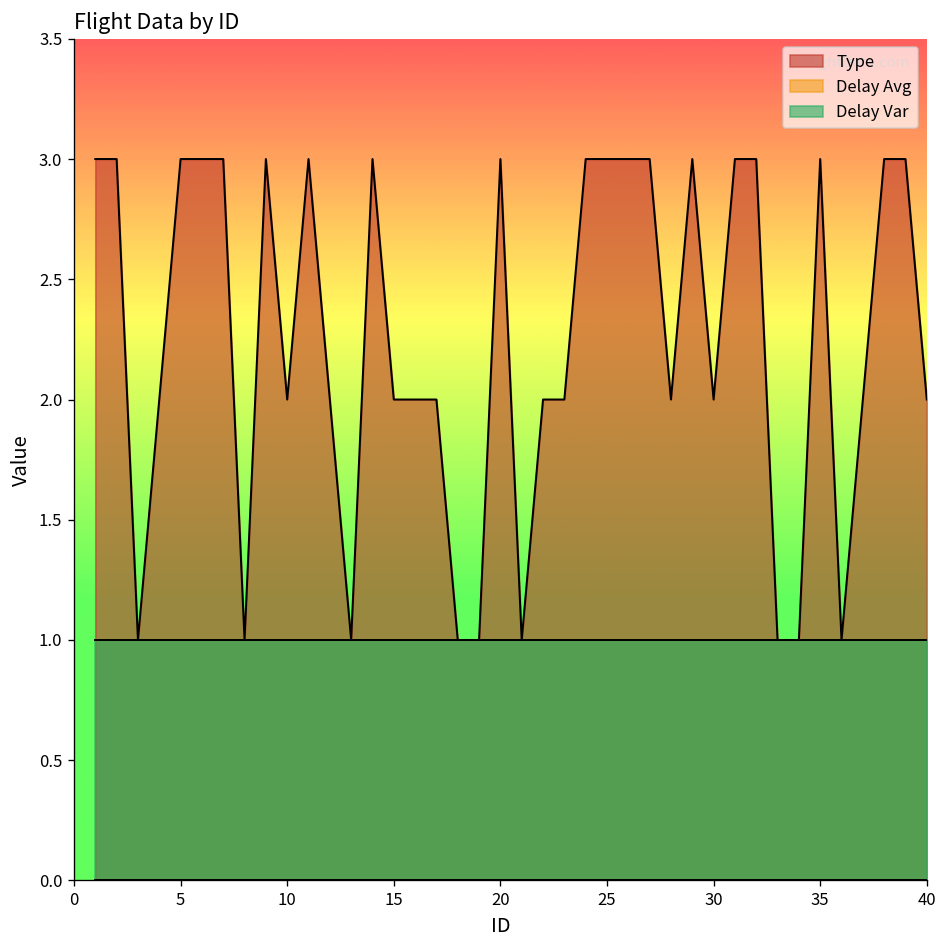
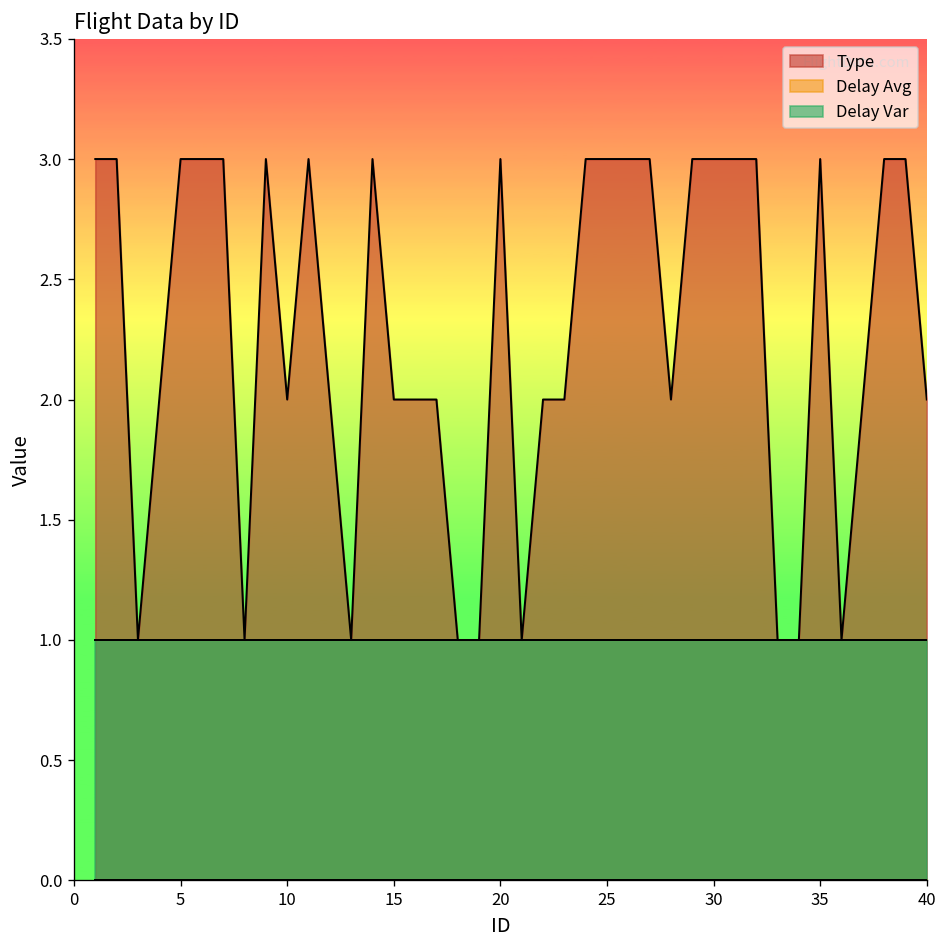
Type, 30: 2 -> 3
